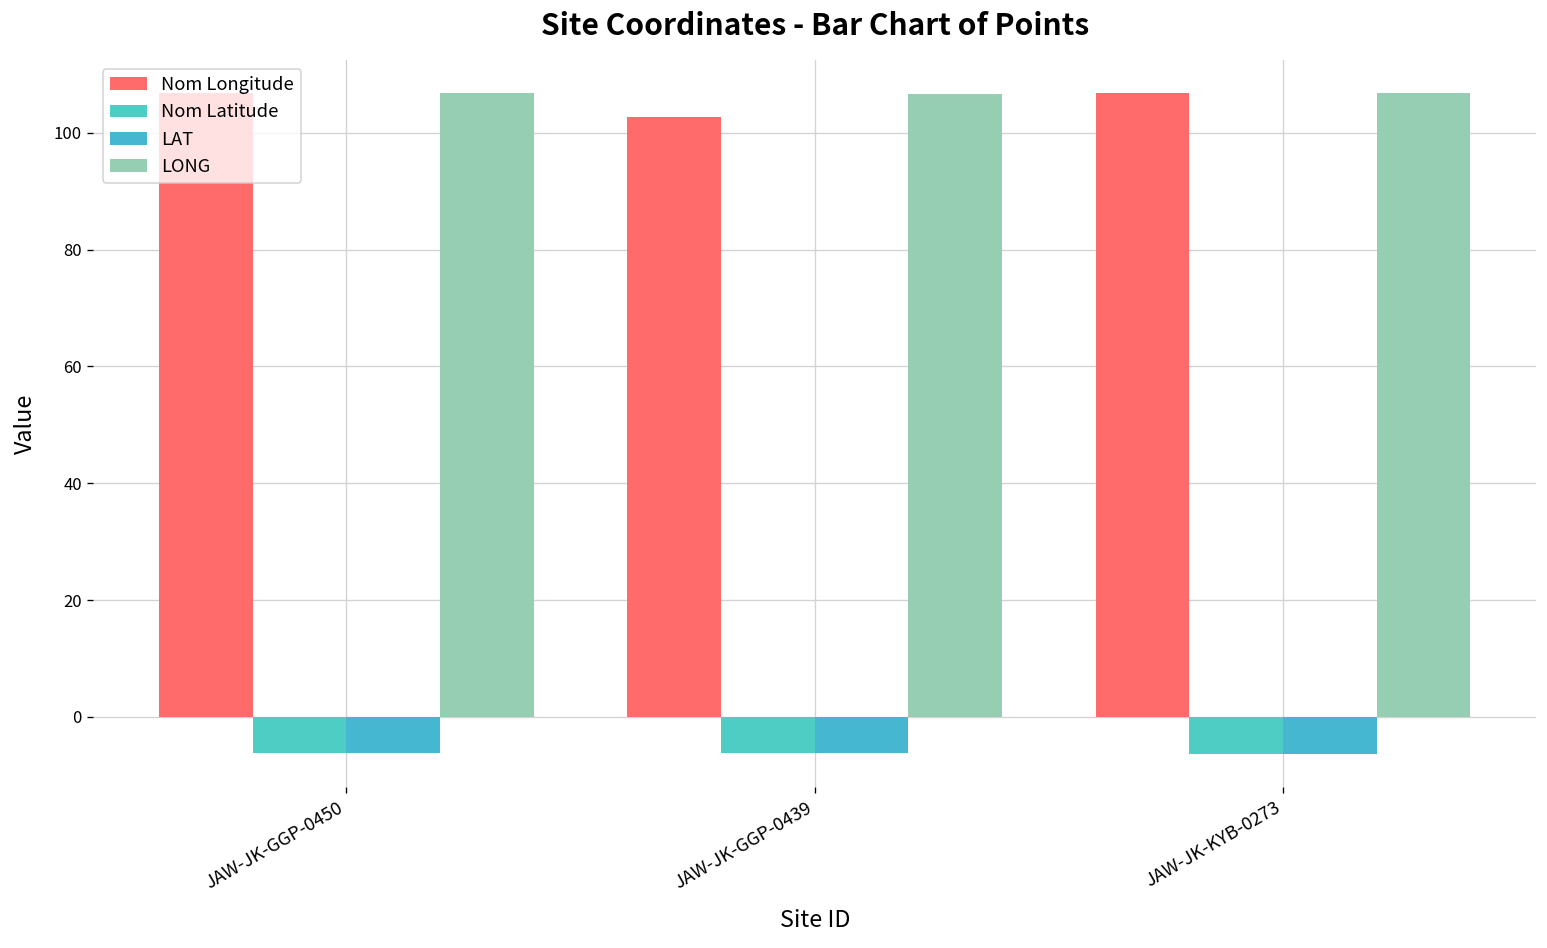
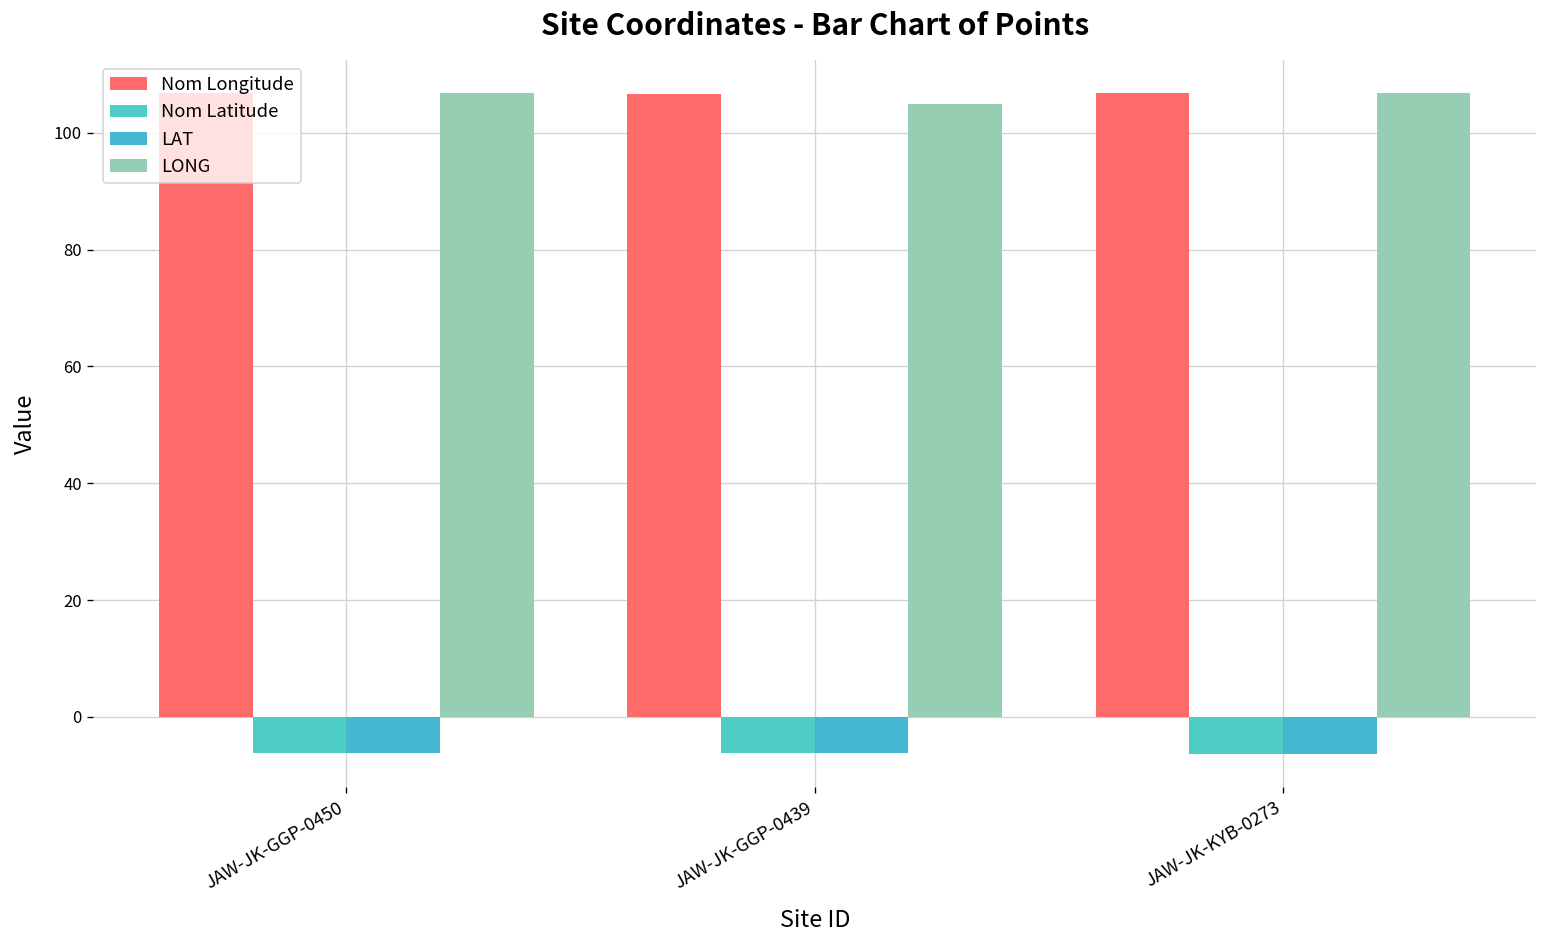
Nom Longitude, JAW-JK-GGP-0439: 103 -> 107
LONG, JAW-JK-GGP-0439: 107 -> 105
